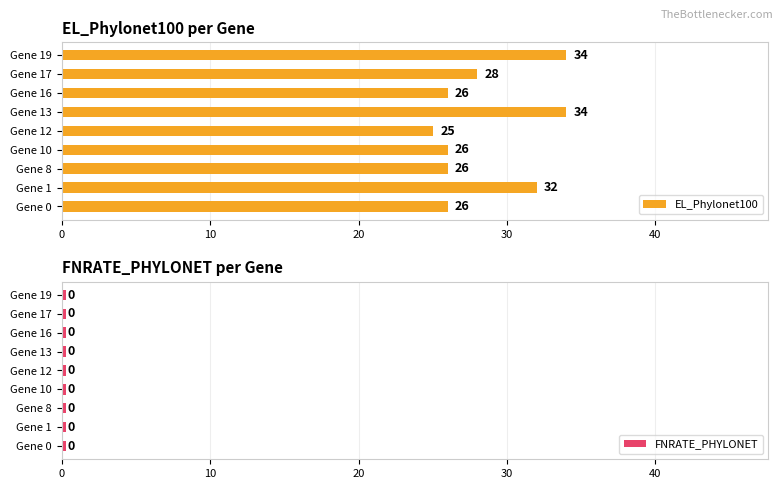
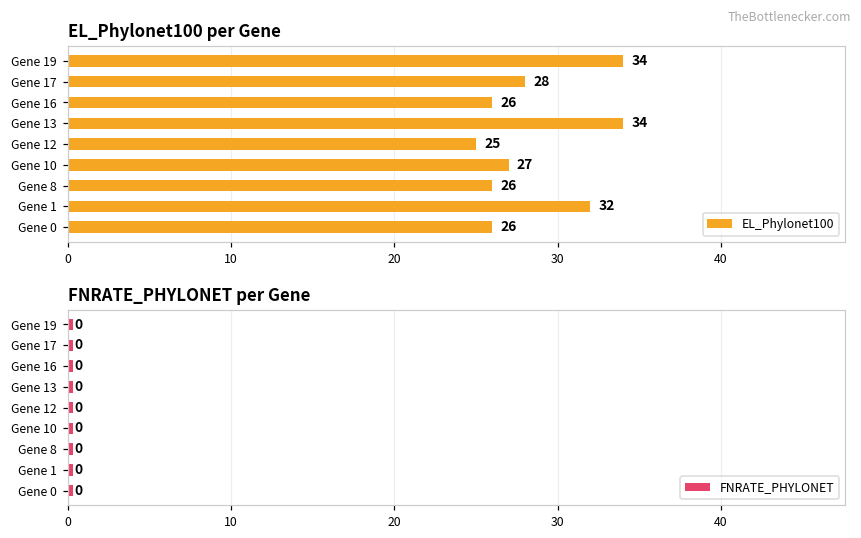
EL_Phylonet100 per Gene, Gene 10: 26 -> 27
